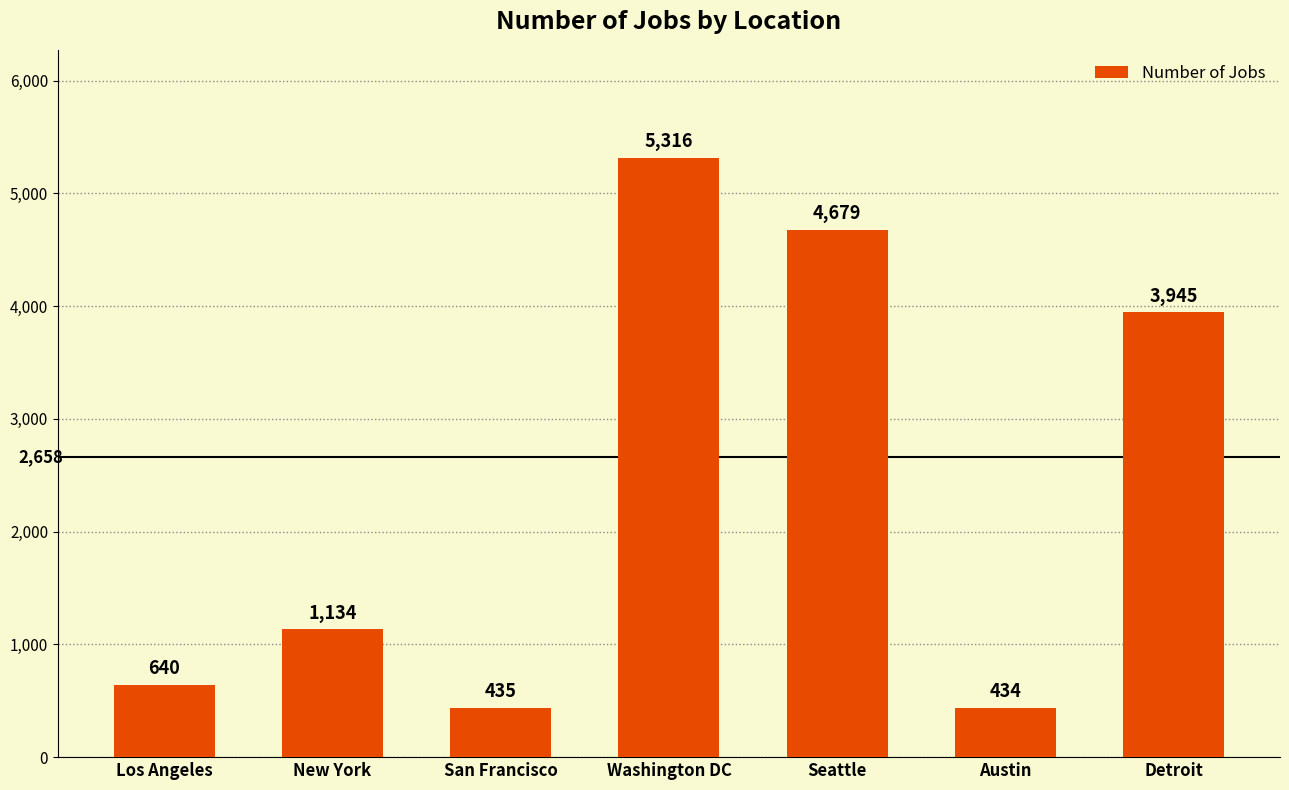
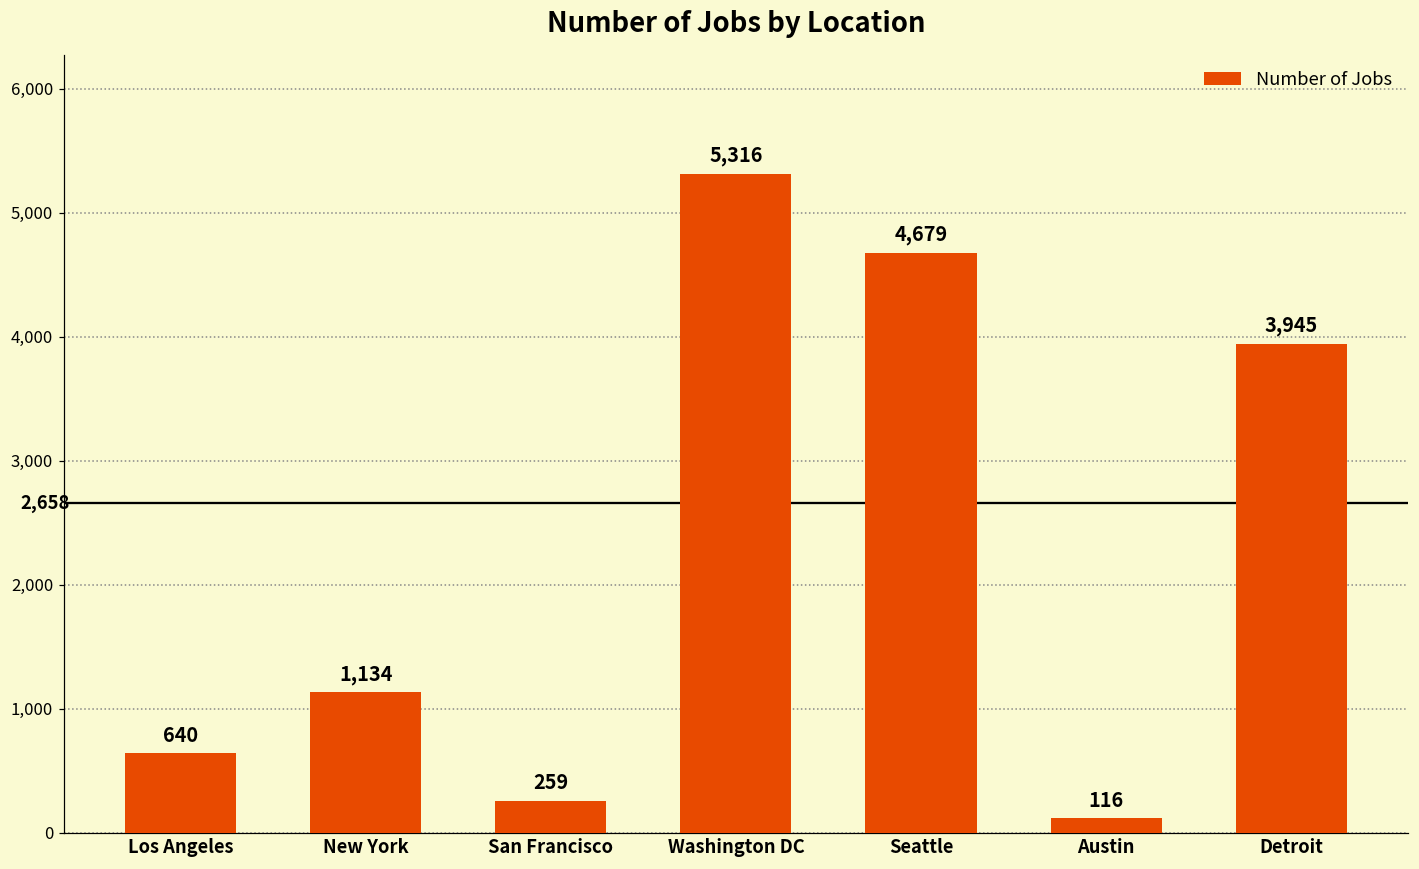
San Francisco: 435 -> 259
Austin: 434 -> 116
